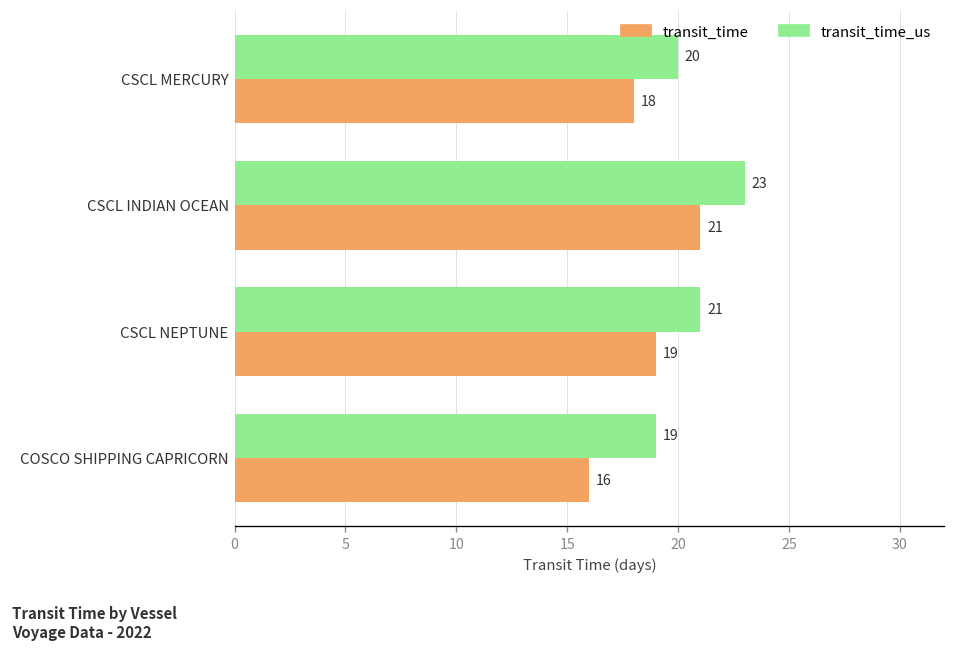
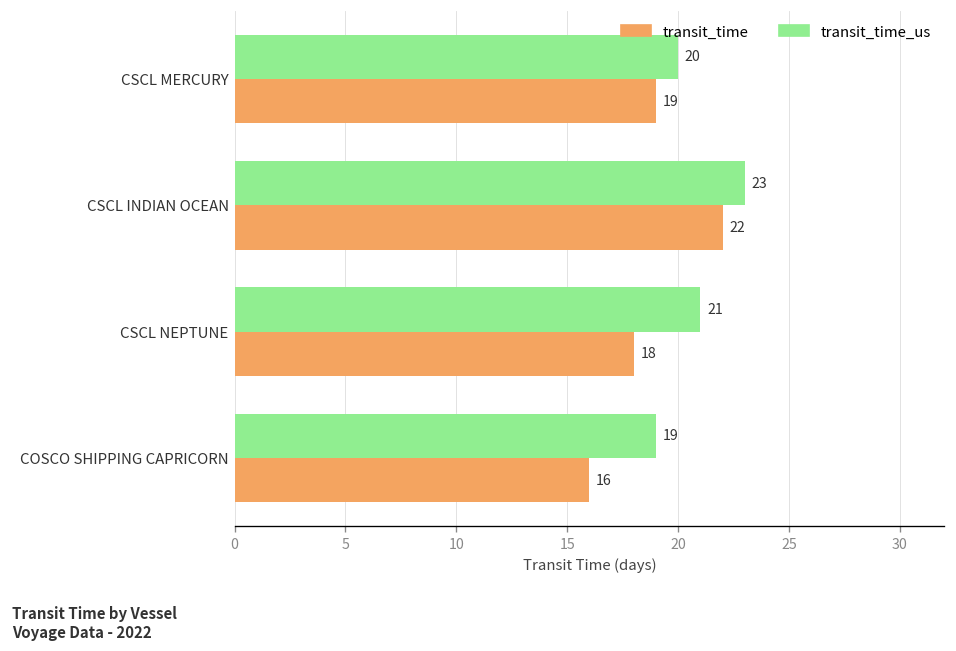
transit_time, CSCL MERCURY: 18 -> 19
transit_time, CSCL INDIAN OCEAN: 21 -> 22
transit_time, CSCL NEPTUNE: 19 -> 18
